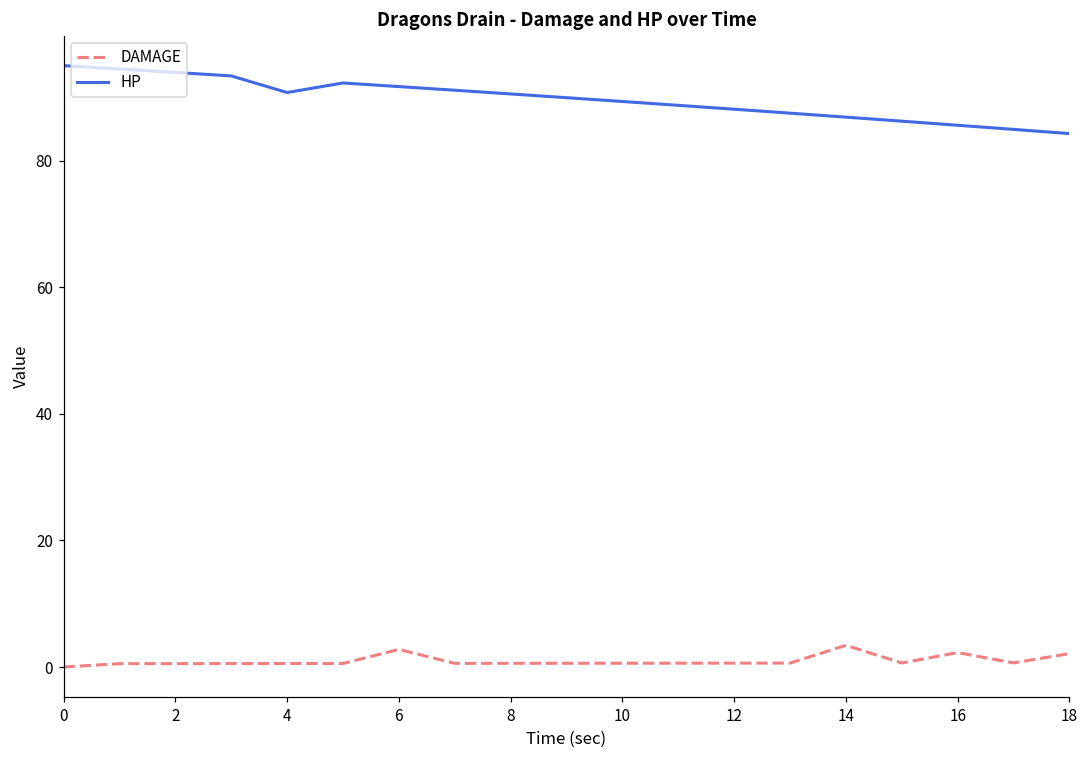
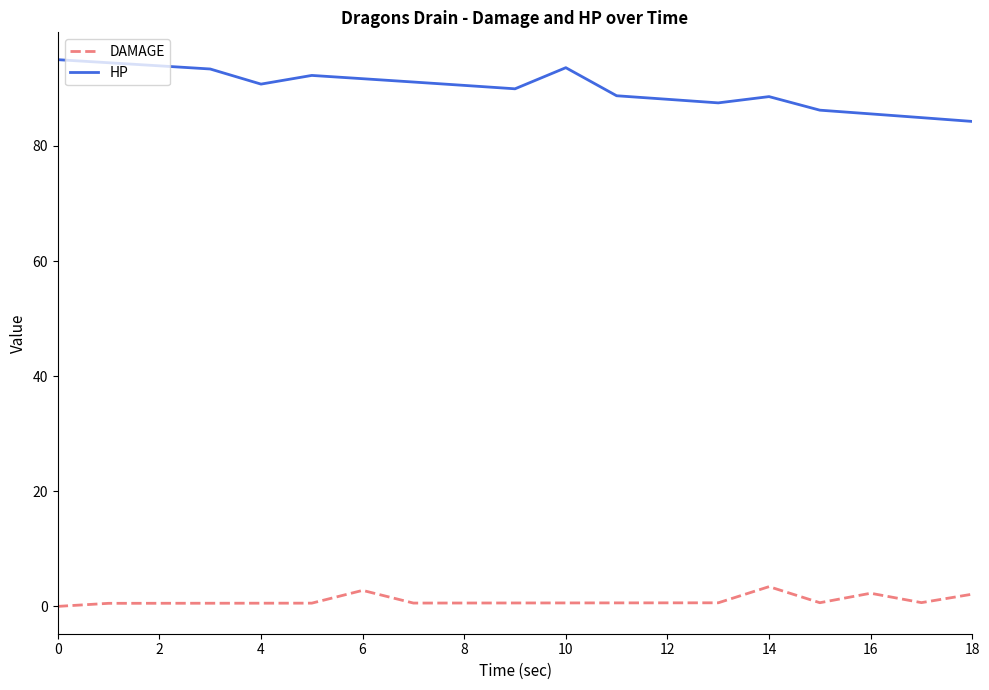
HP, 10: 89 -> 94
HP, 14: 87 -> 89
